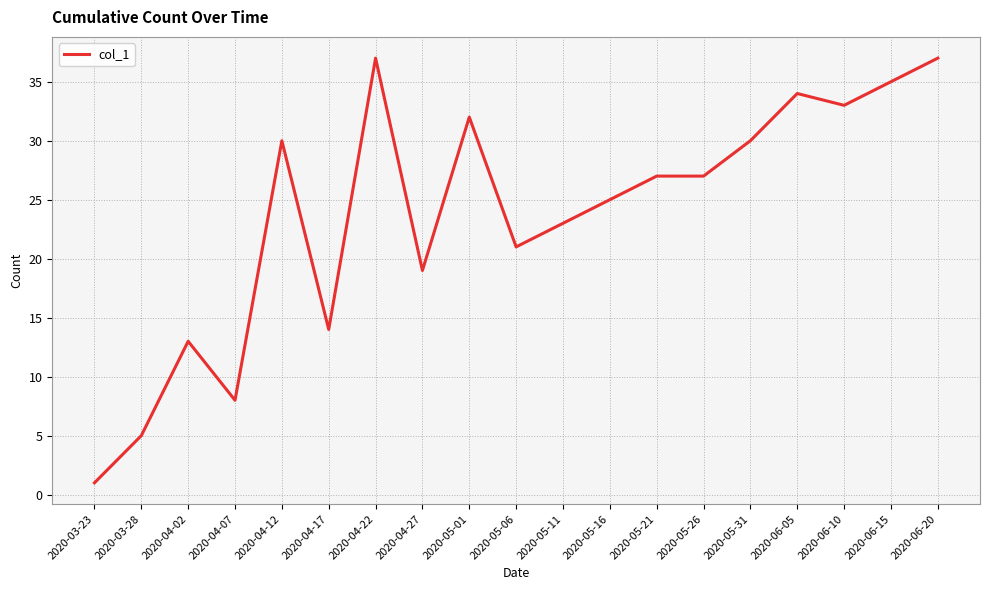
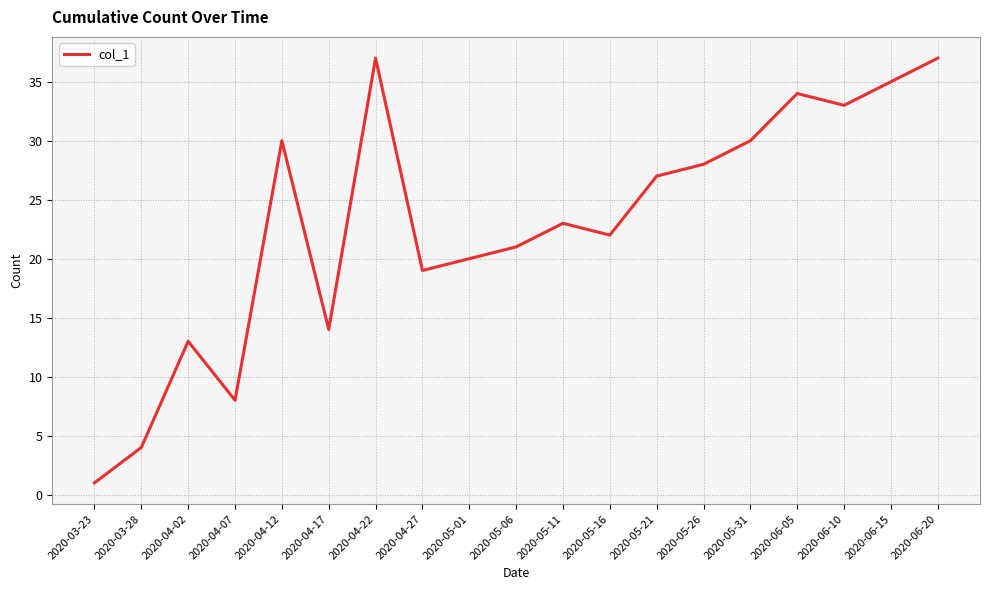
2020-03-28: 5 -> 4
2020-05-01: 32 -> 20
2020-05-16: 25 -> 22
2020-05-26: 27 -> 28
